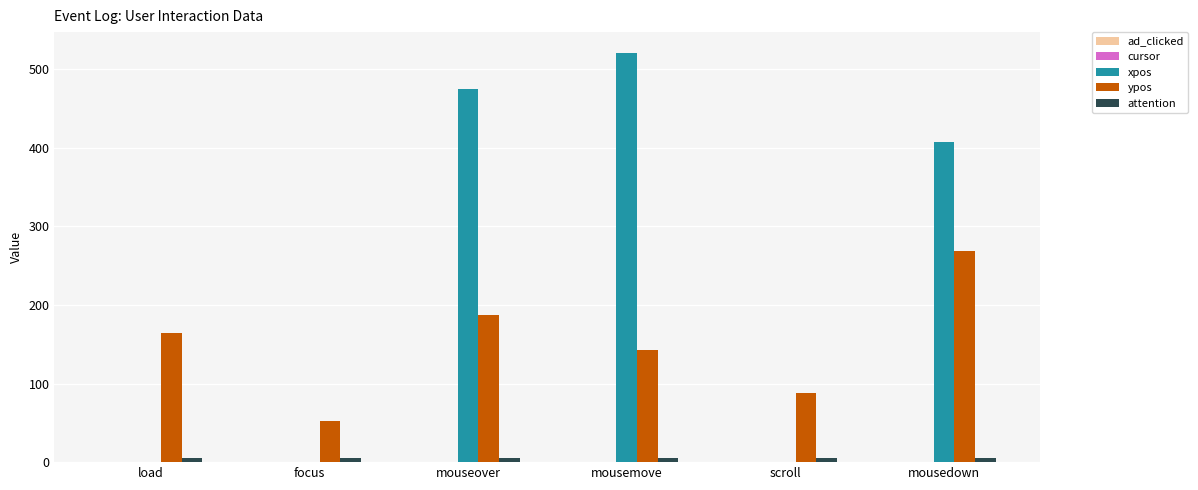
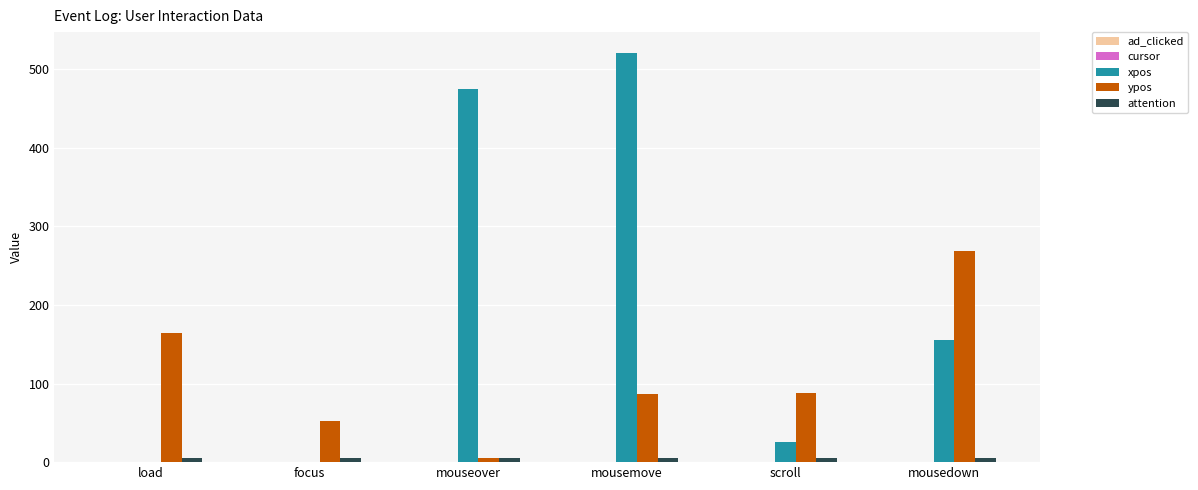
ypos, mouseover: 190 -> 10
ypos, mousemove: 140 -> 90
xpos, scroll: 0 -> 30
xpos, mousedown: 410 -> 160
